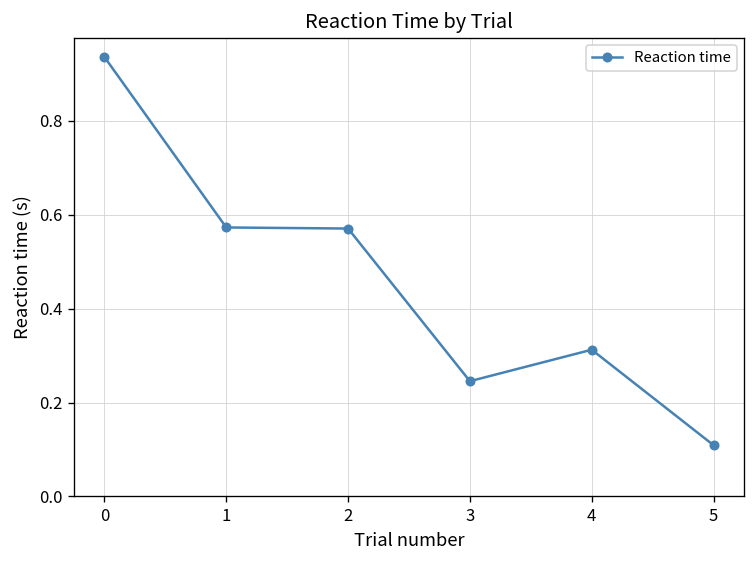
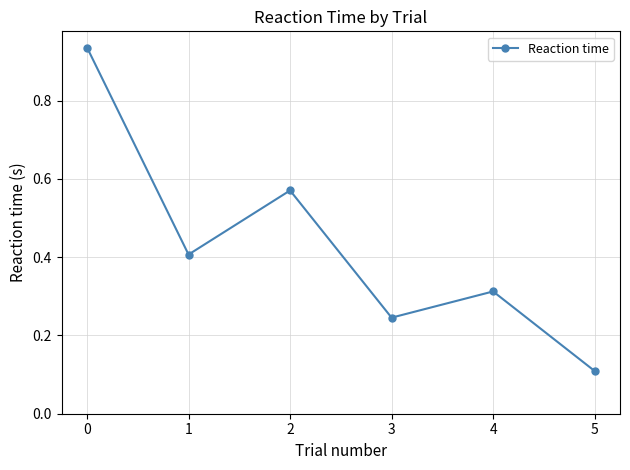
1: 0.57 -> 0.41
